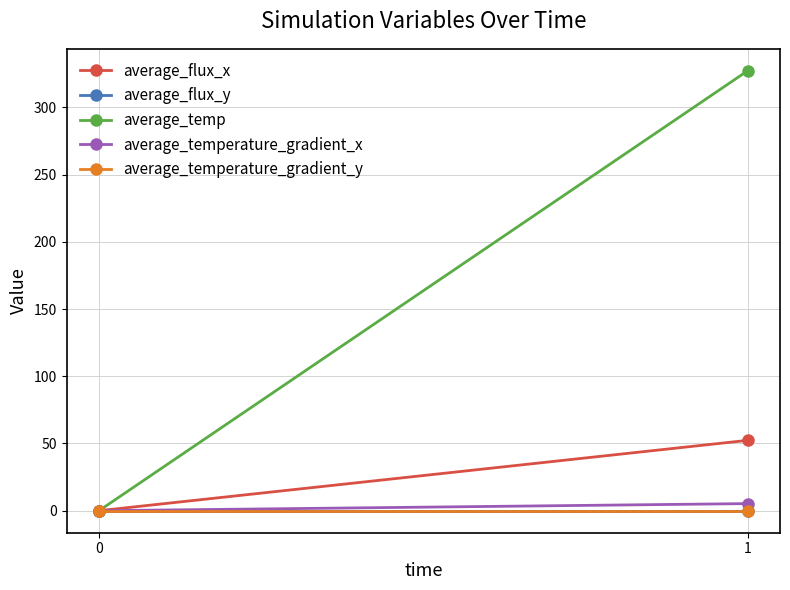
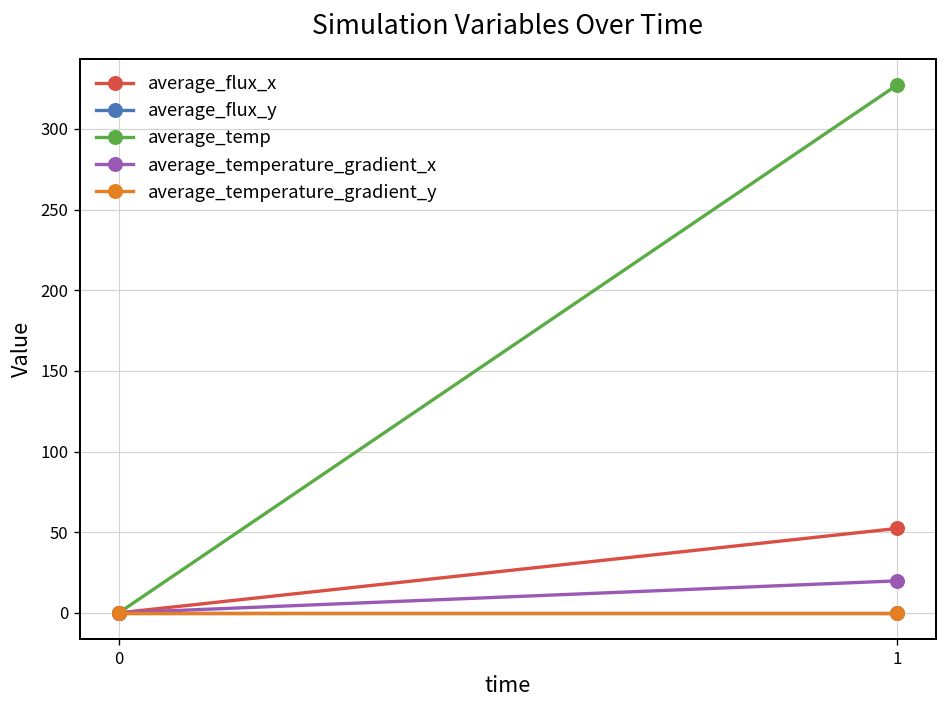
average_temperature_gradient_x, 1: 5 -> 20
